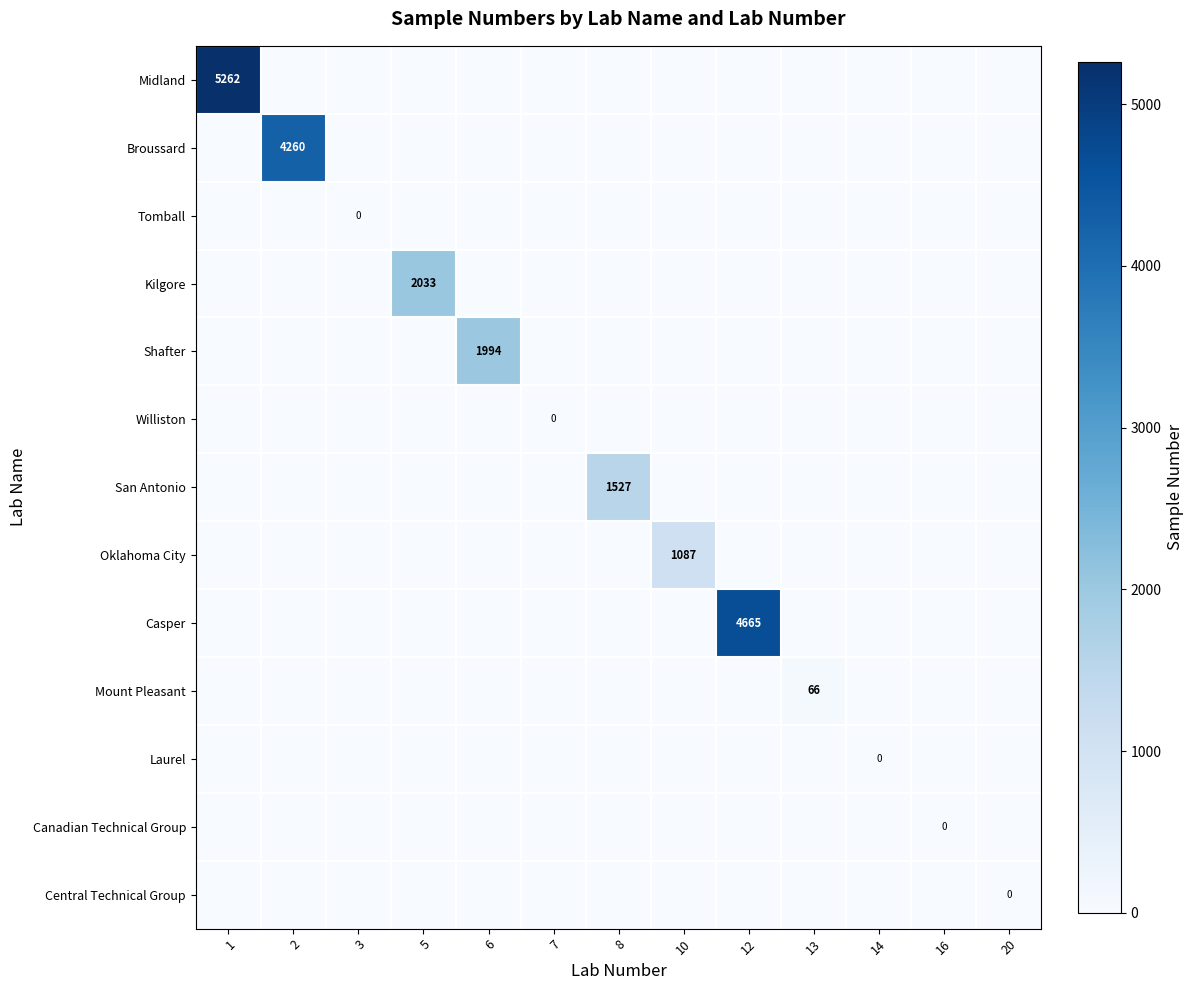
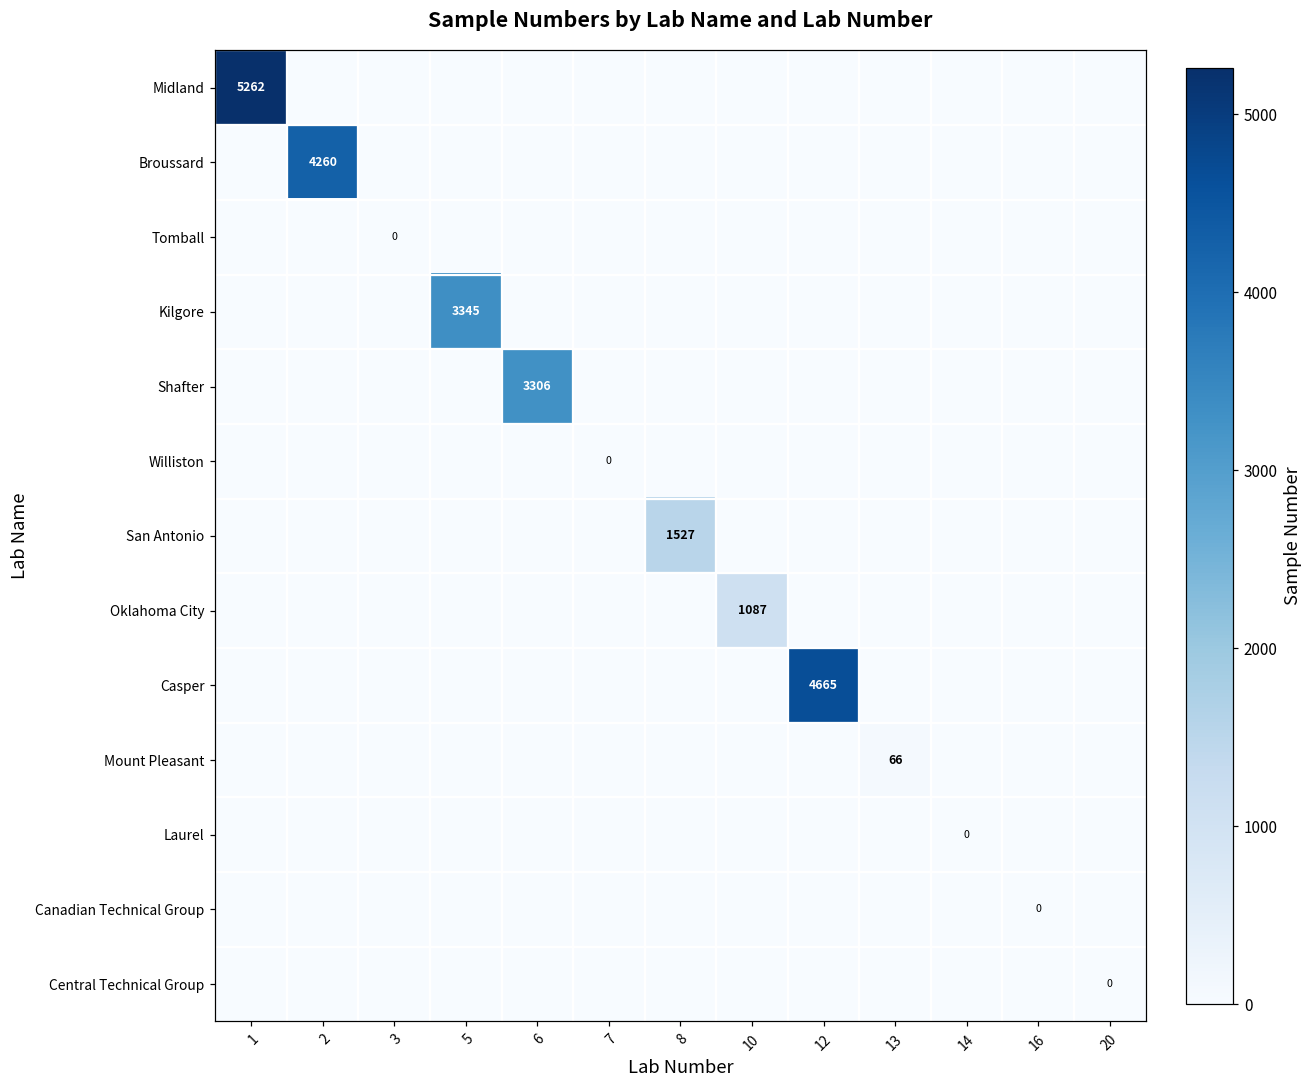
Kilgore, 5: 2033 -> 3345
Shafter, 6: 1994 -> 3306
